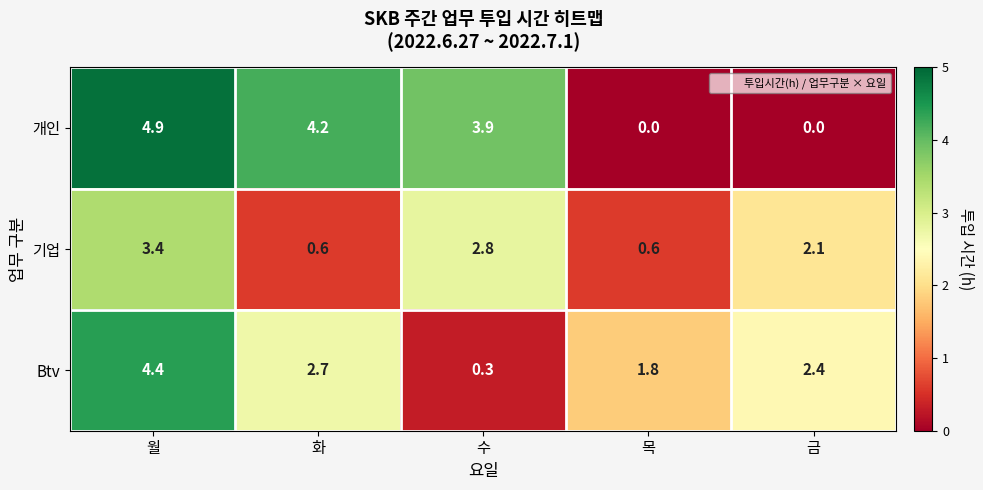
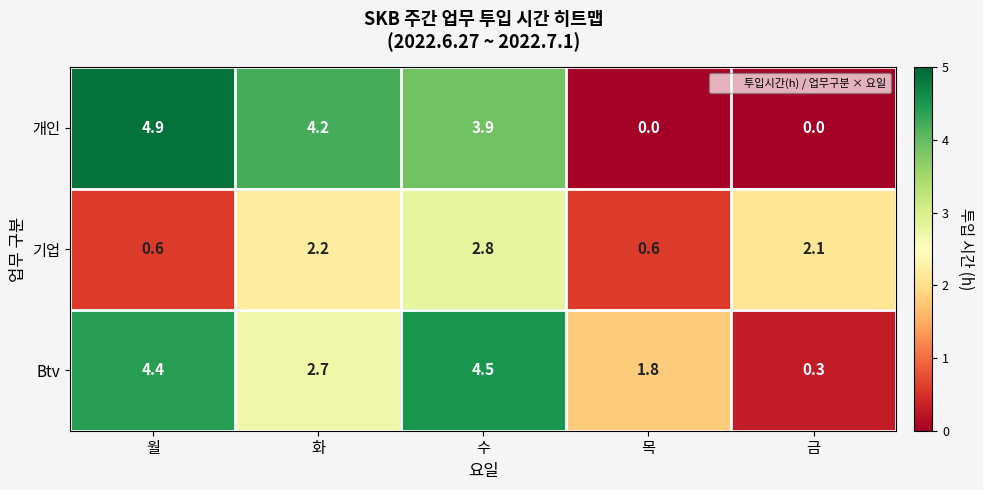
기업, 월: 3.4 -> 0.6
기업, 화: 0.6 -> 2.2
Btv, 수: 0.3 -> 4.5
Btv, 금: 2.4 -> 0.3
